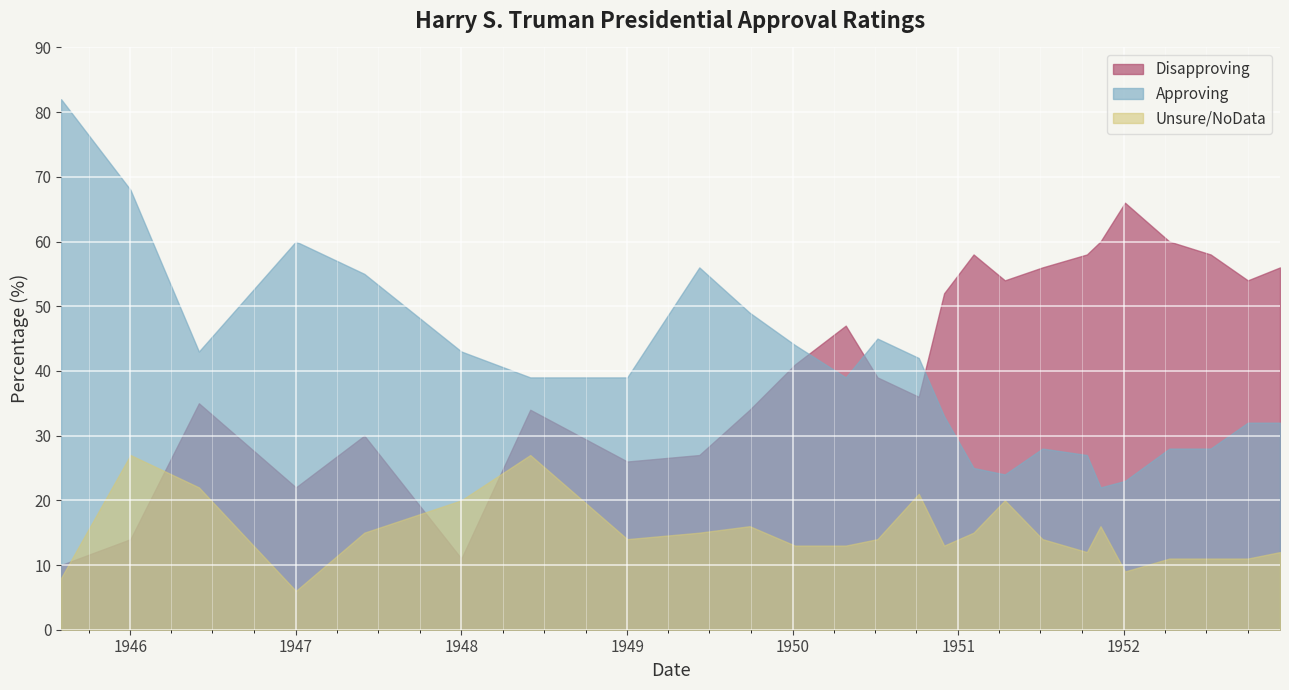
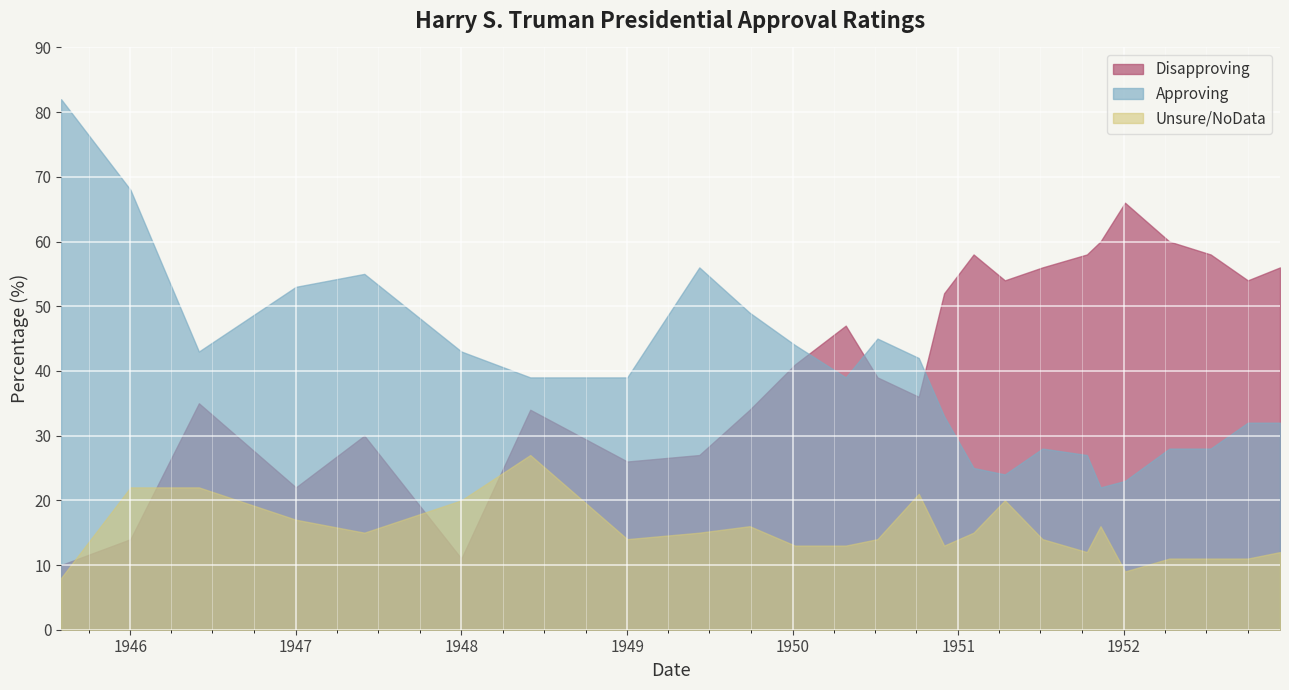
Unsure/NoData, 1946: 27 -> 22
Approving, 1947: 60 -> 53
Unsure/NoData, 1947: 6 -> 17
